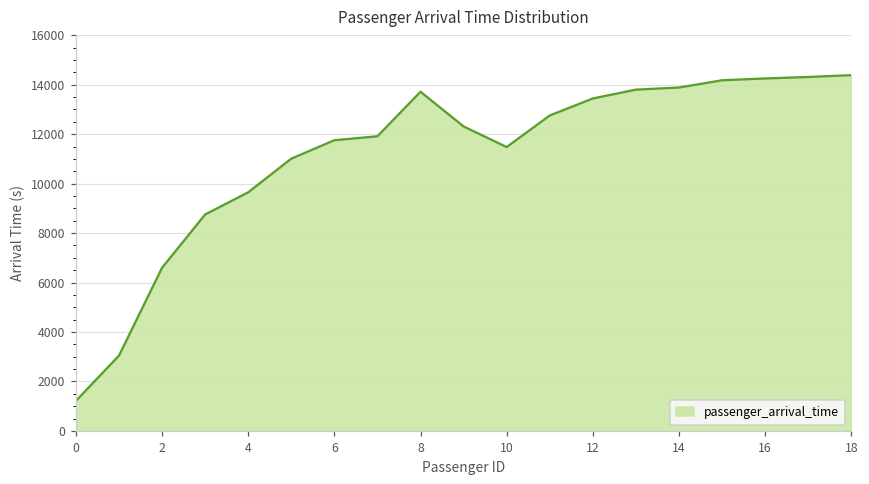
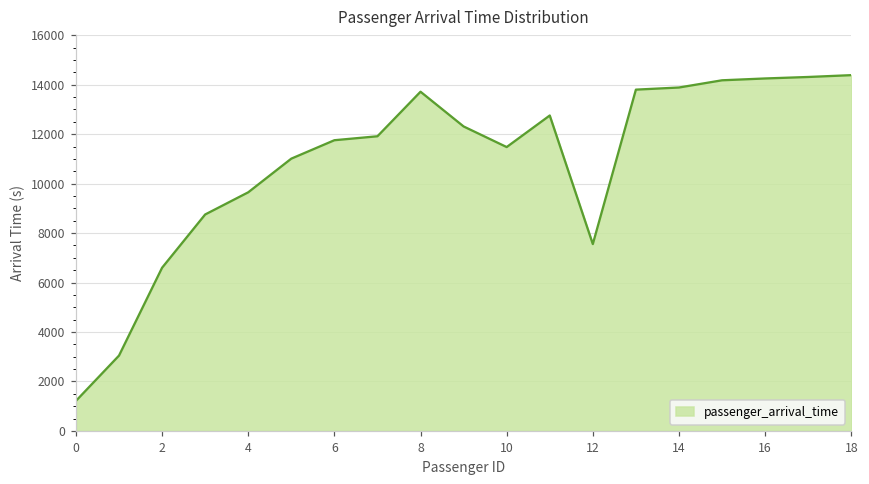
12: 13400 -> 7600
